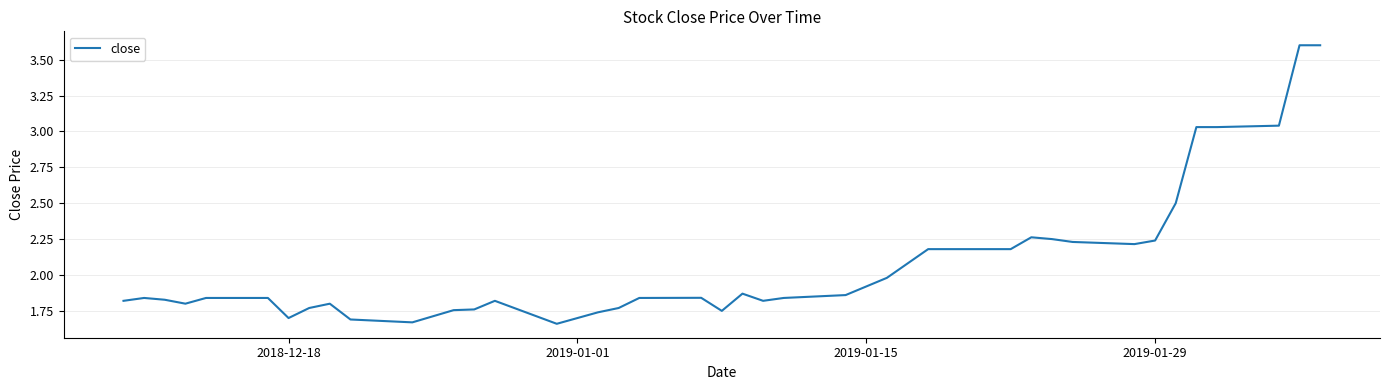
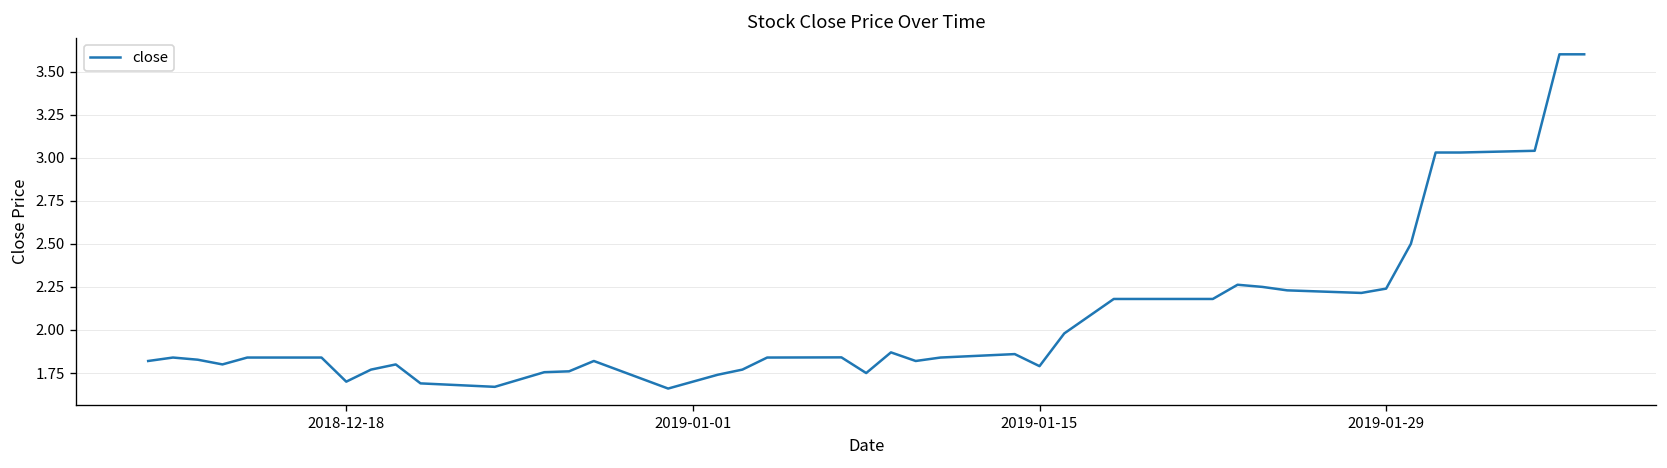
2019-01-15: 1.92 -> 1.79
